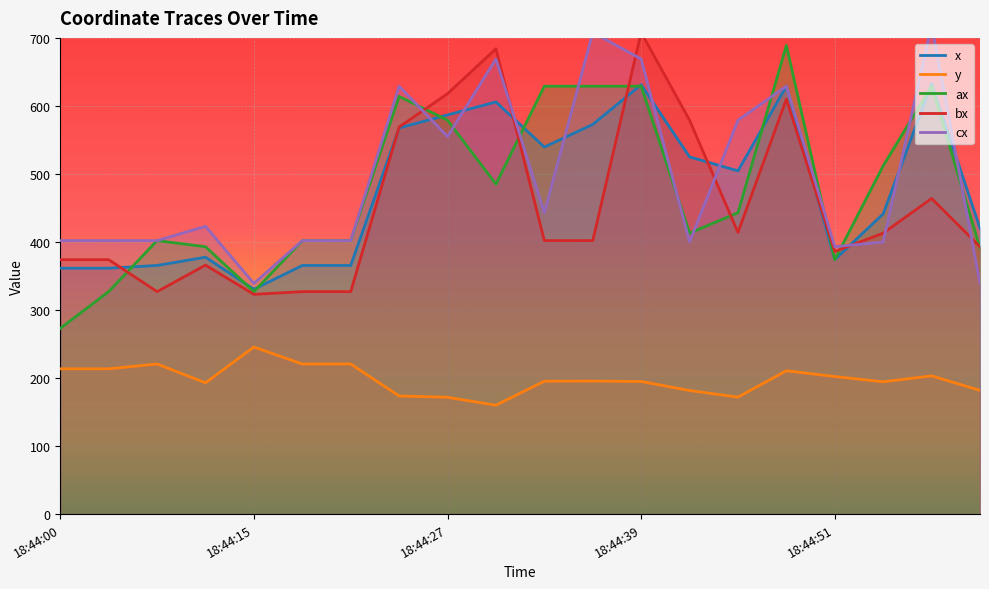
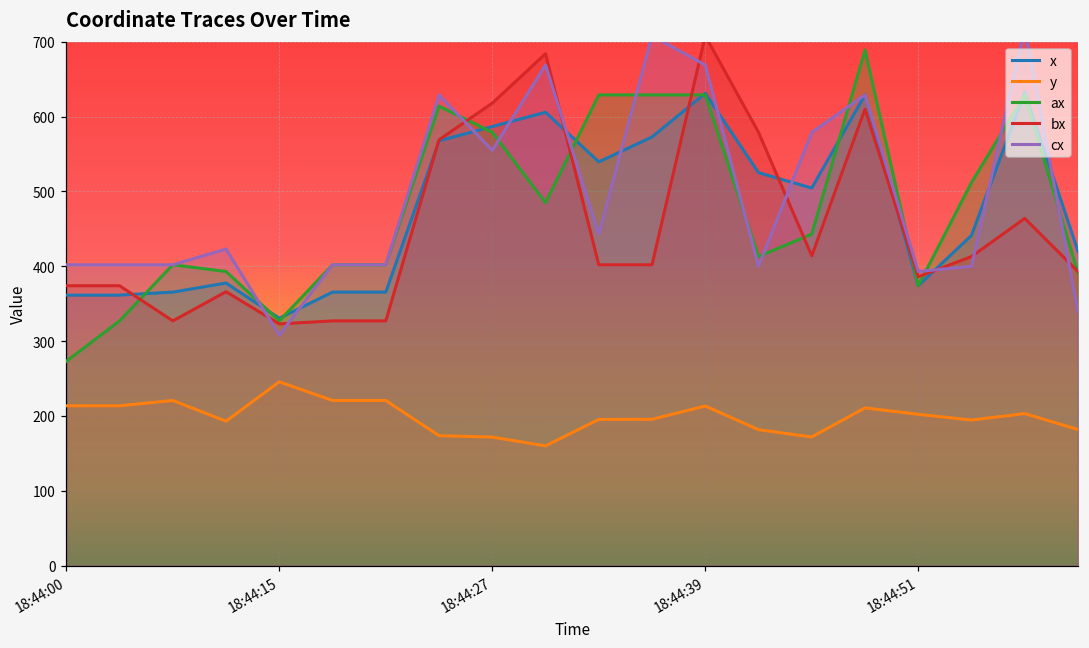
cx, 18:44:15: 340 -> 310
y, 18:44:39: 190 -> 210
